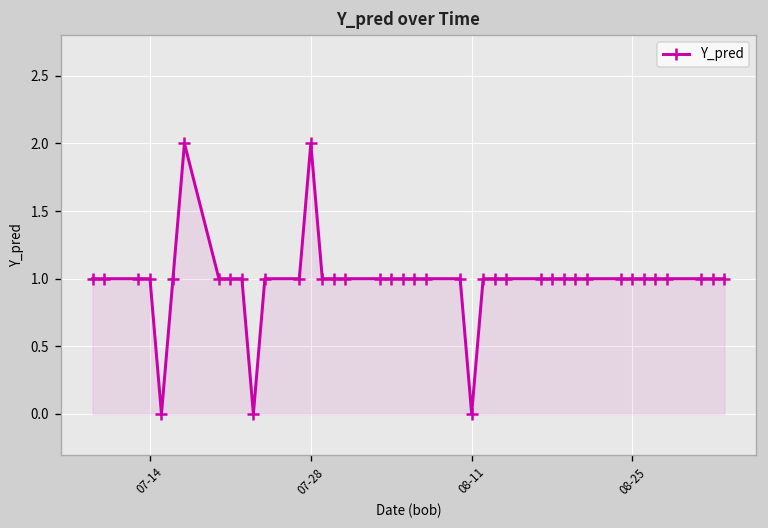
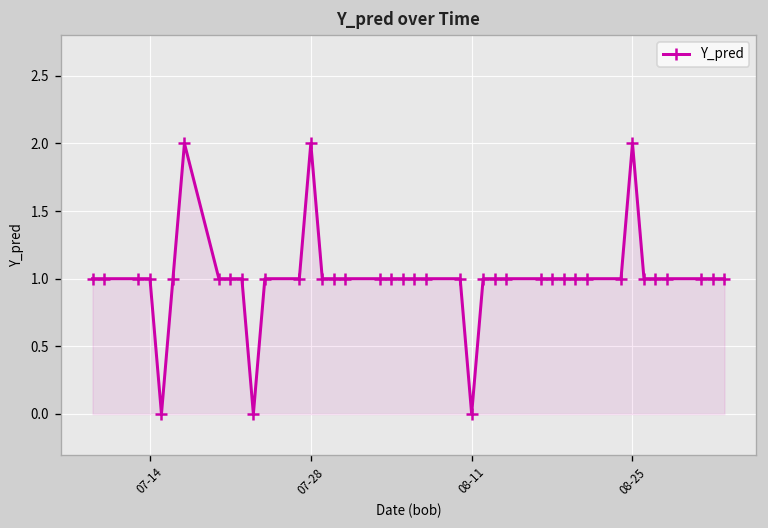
08-25: 1 -> 2
